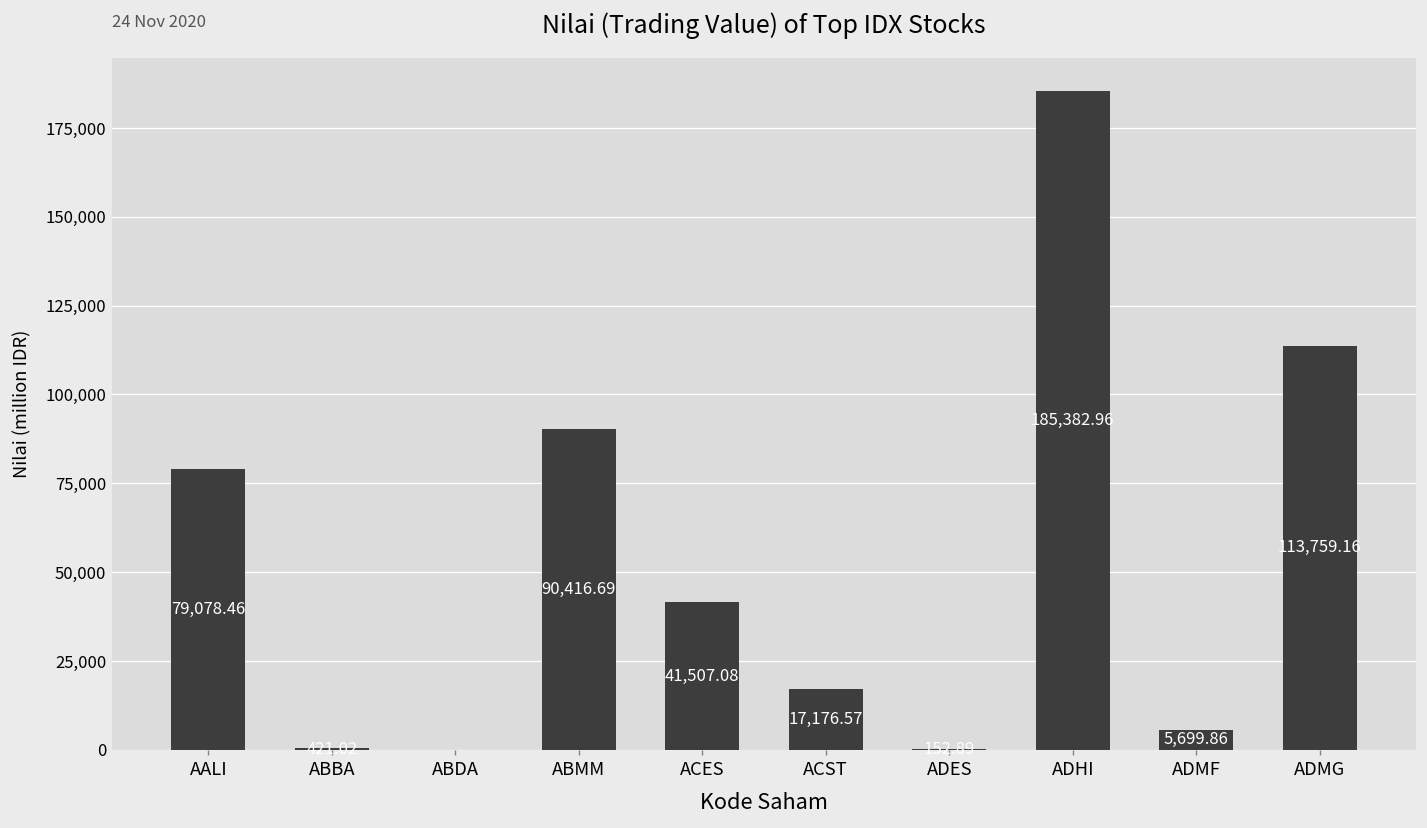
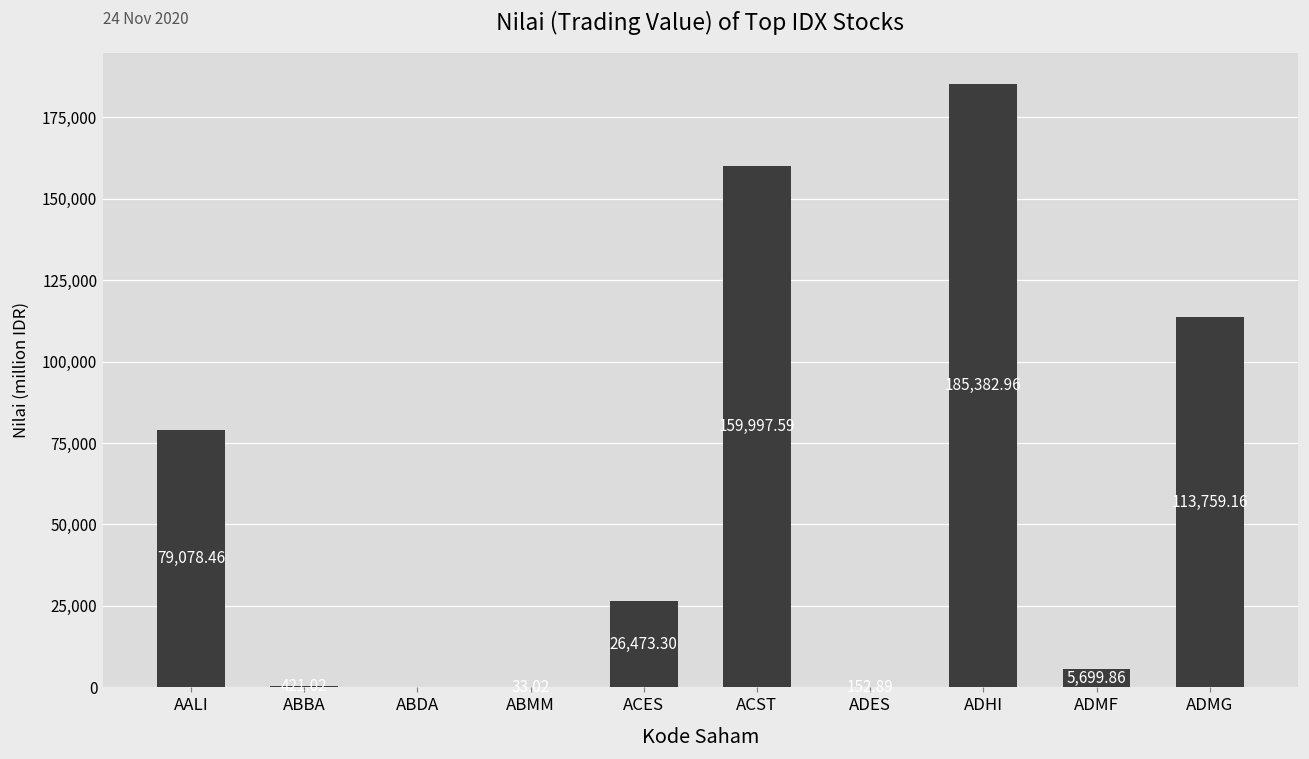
ABMM: 90,000 -> 0
ACES: 41,507.08 -> 26,473.30
ACST: 17,176.57 -> 159,997.59
